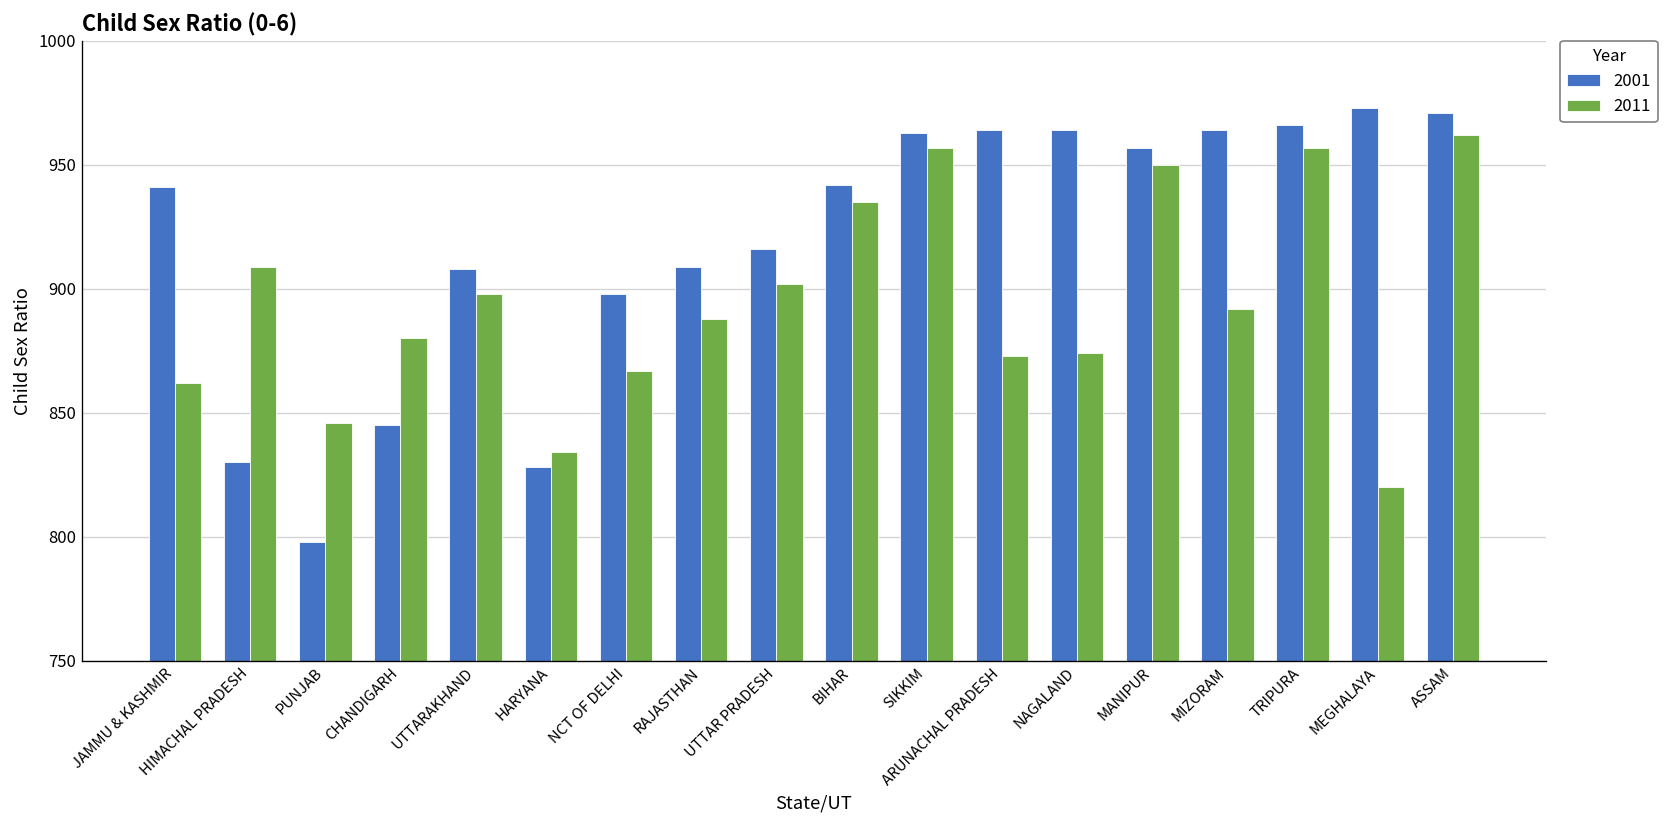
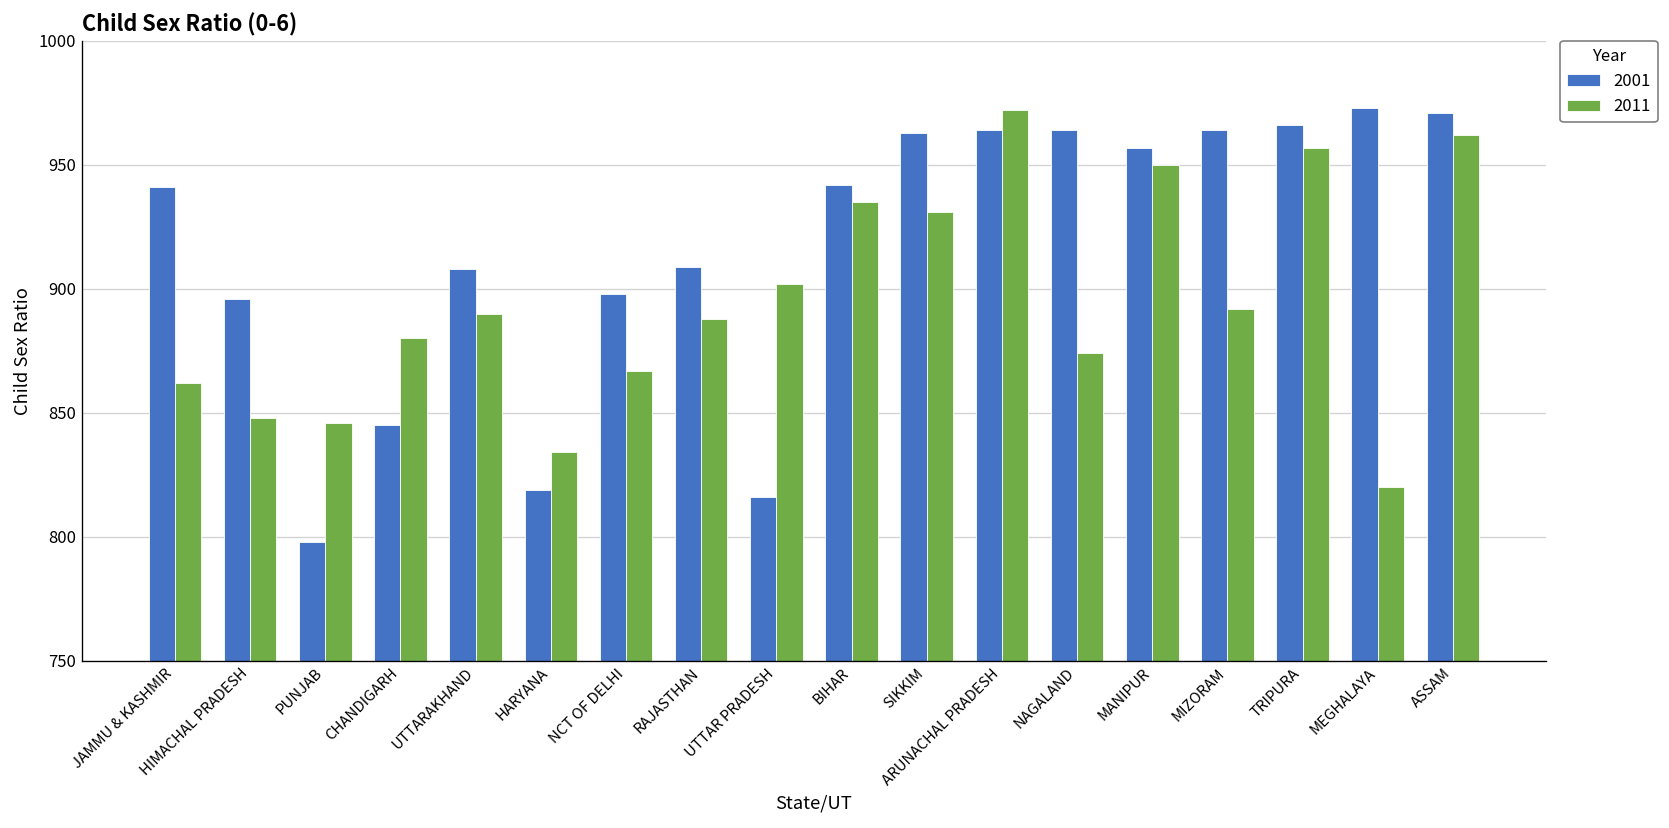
2001, HIMACHAL PRADESH: 830 -> 896
2011, HIMACHAL PRADESH: 909 -> 848
2011, UTTARAKHAND: 898 -> 890
2001, HARYANA: 828 -> 819
2001, UTTAR PRADESH: 916 -> 816
2011, SIKKIM: 957 -> 931
2011, ARUNACHAL PRADESH: 873 -> 972
